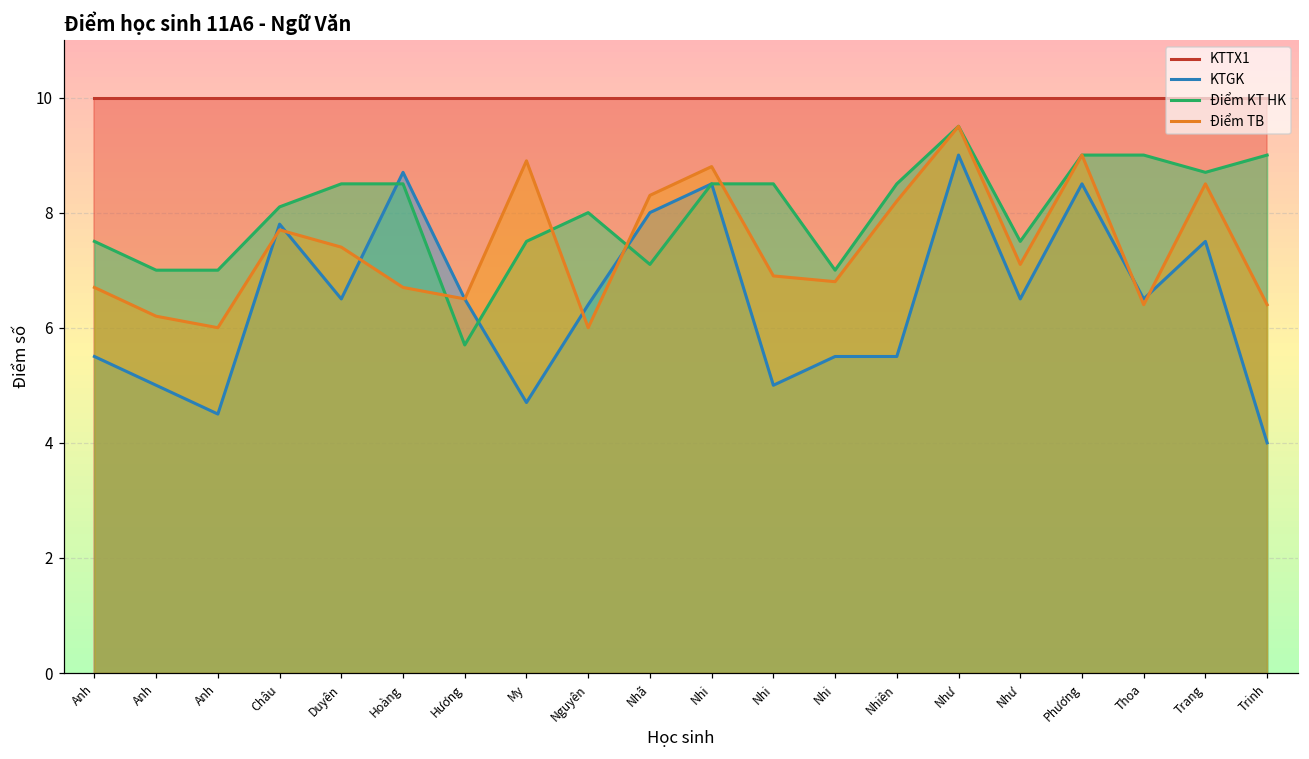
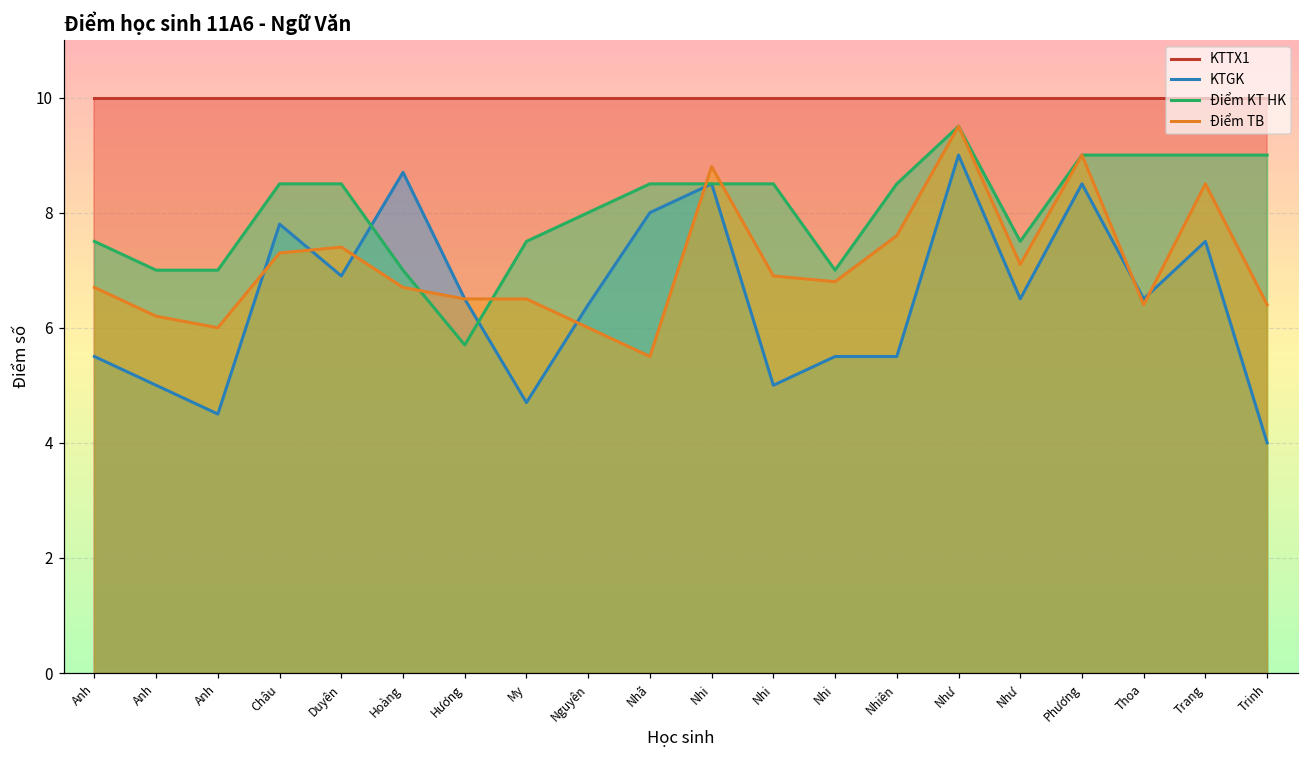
Điểm KT HK, Châu: 8.1 -> 8.5
Điểm TB, Châu: 7.7 -> 7.3
KTGK, Duyên: 6.5 -> 6.9
Điểm KT HK, Hoàng: 8.5 -> 7.0
Điểm TB, My: 8.9 -> 6.5
Điểm KT HK, Nhã: 7.1 -> 8.5
Điểm TB, Nhã: 8.3 -> 5.5
Điểm TB, Nhiên: 8.2 -> 7.6
Điểm KT HK, Trang: 8.7 -> 9.0
